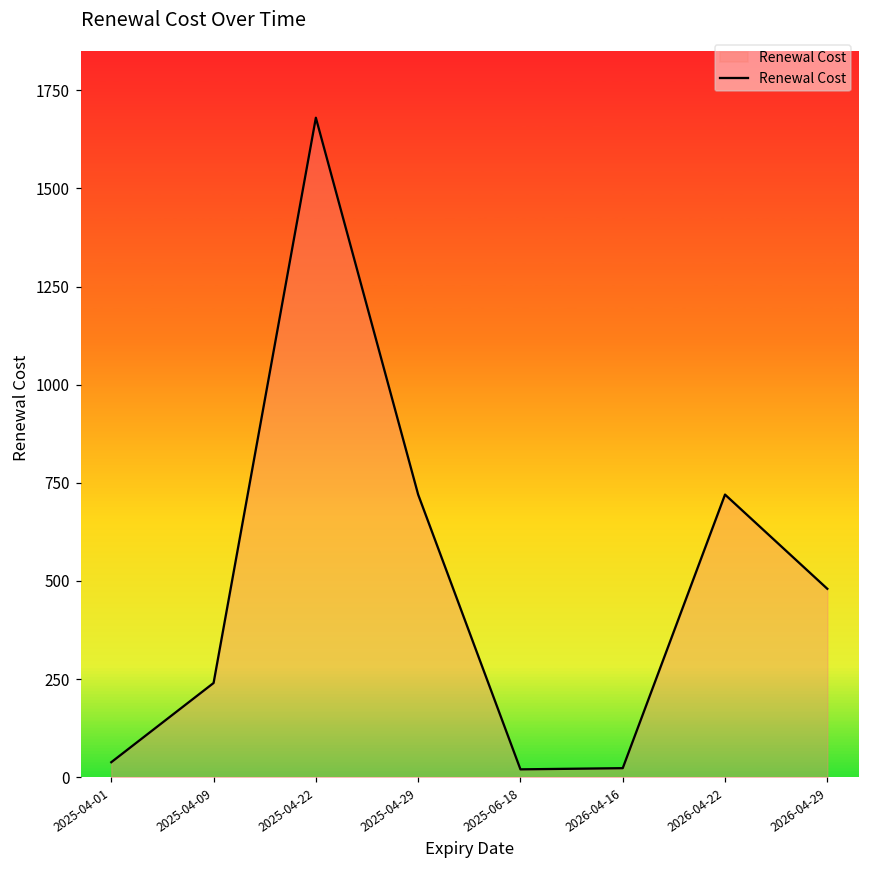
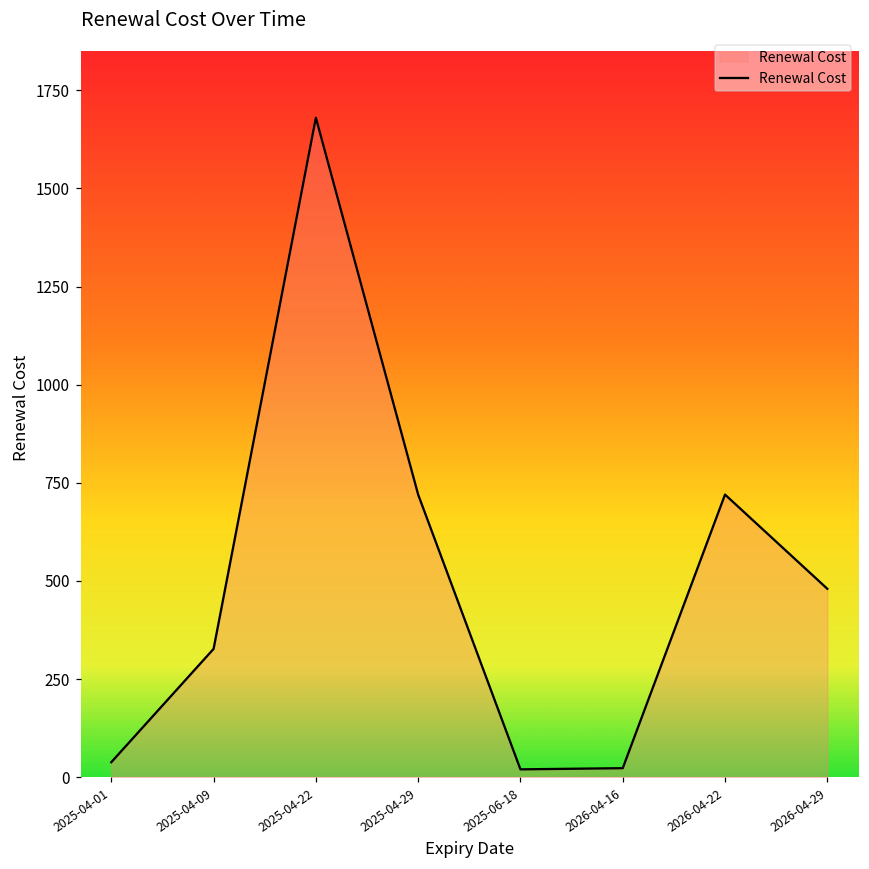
2025-04-09: 240 -> 330
